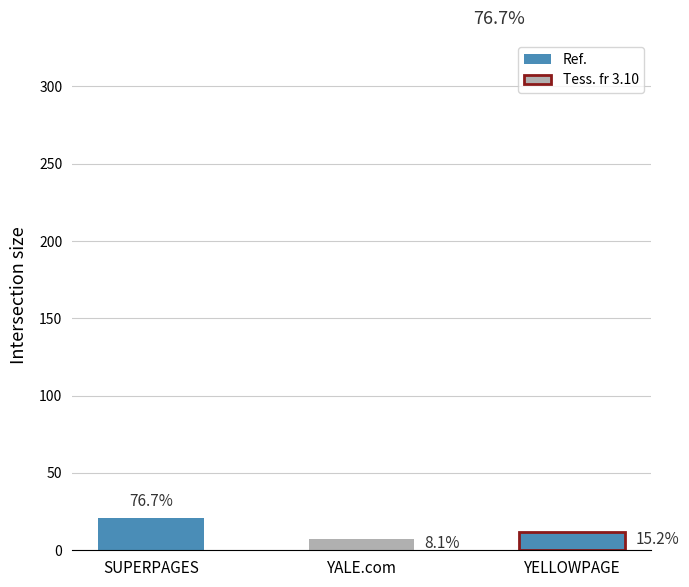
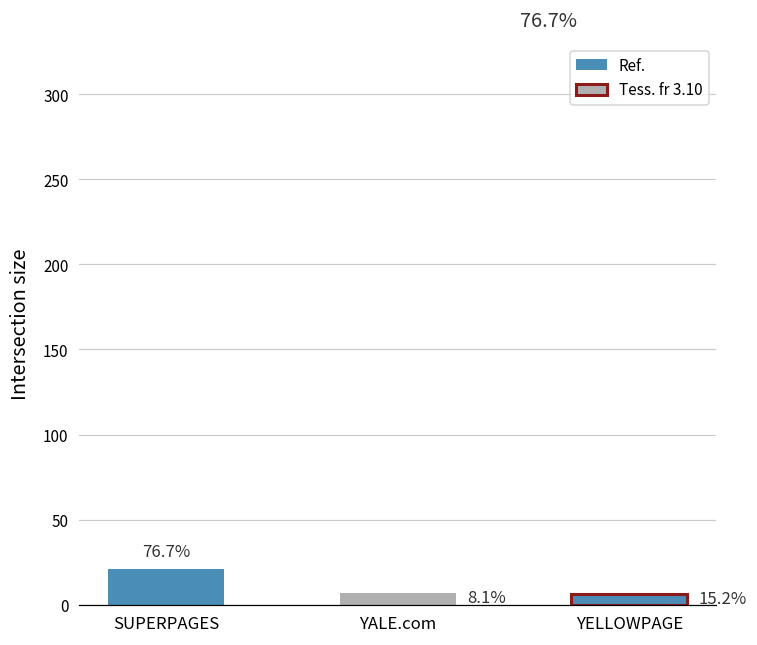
YELLOWPAGE: 12 -> 6
